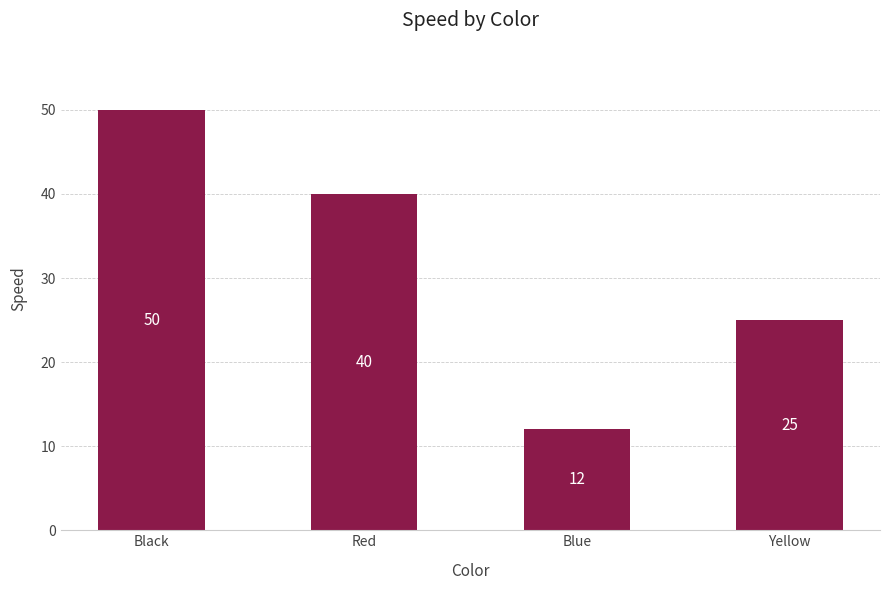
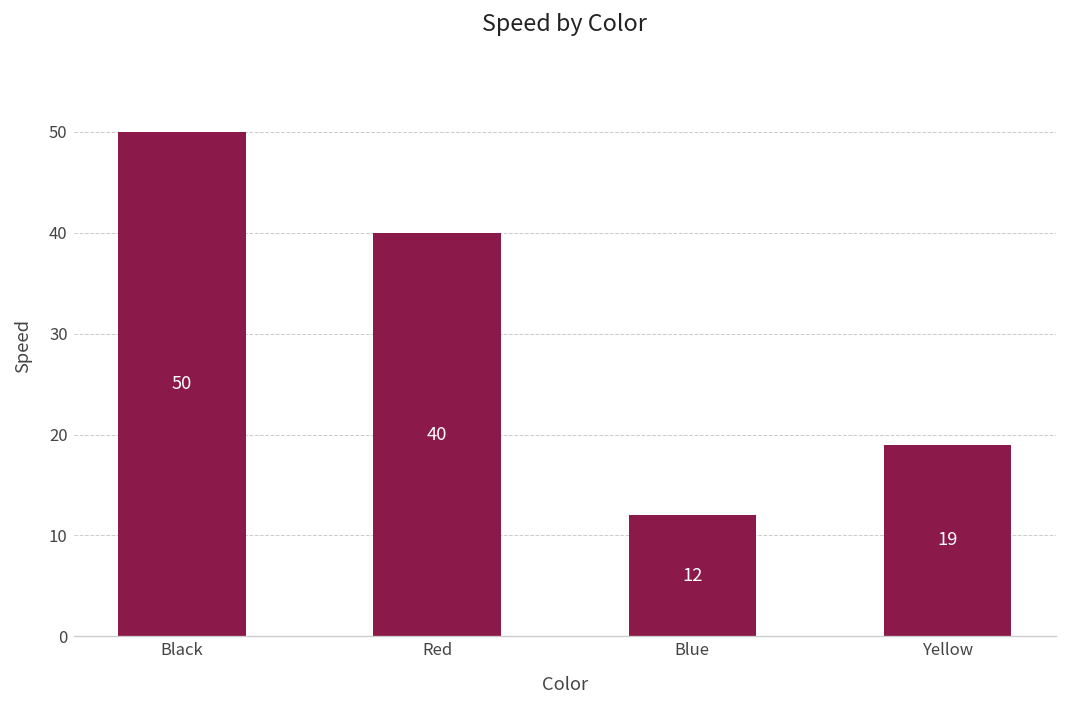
Yellow: 25 -> 19
